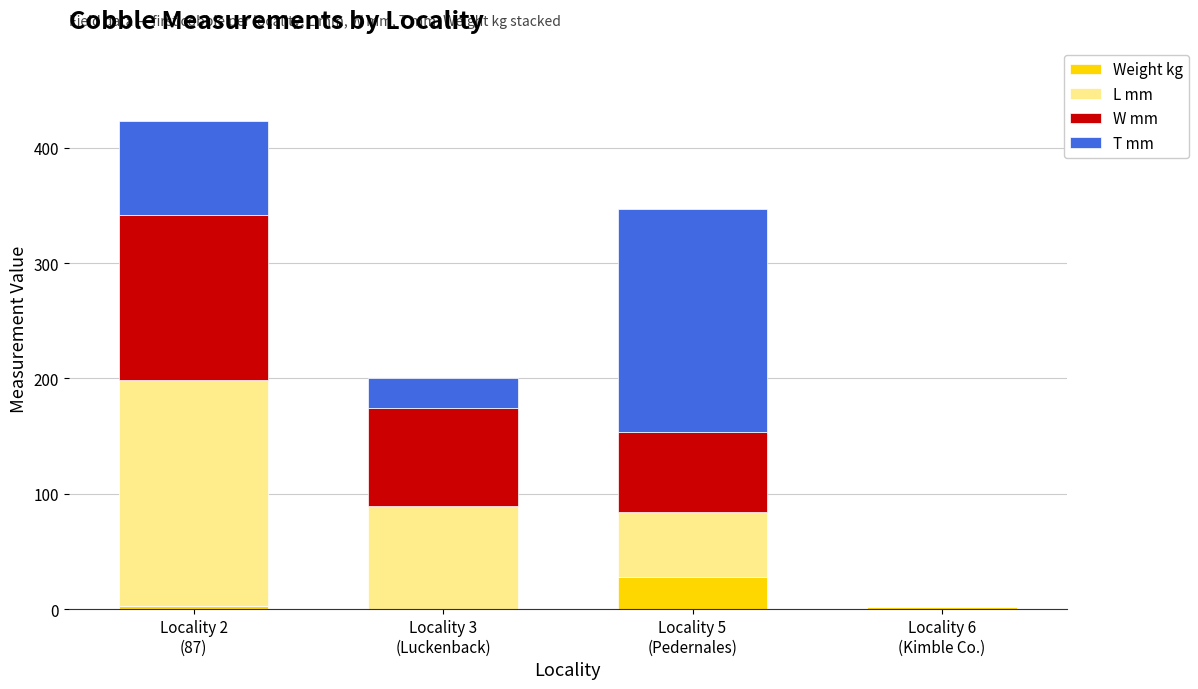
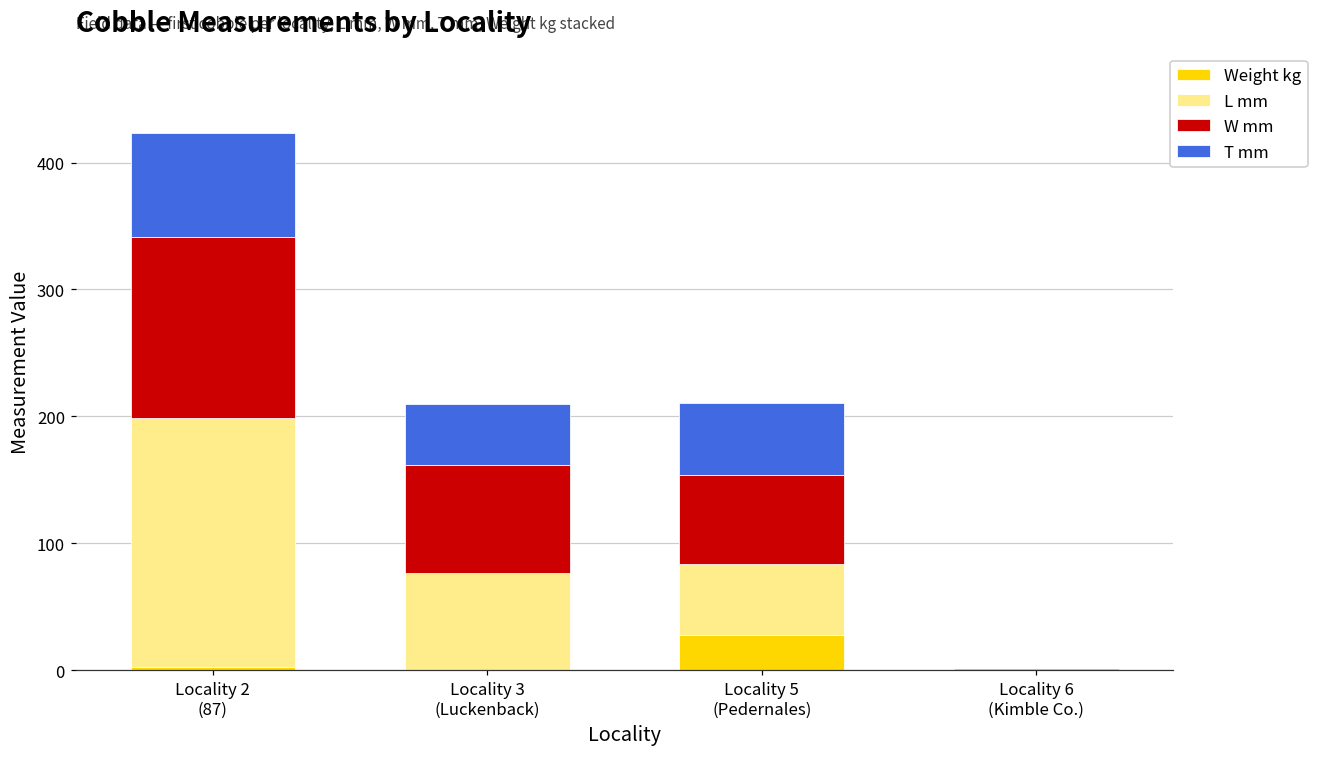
L mm, Locality 3 (Luckenback): 89 -> 76
T mm, Locality 3 (Luckenback): 27 -> 48
T mm, Locality 5 (Pedernales): 193 -> 57
